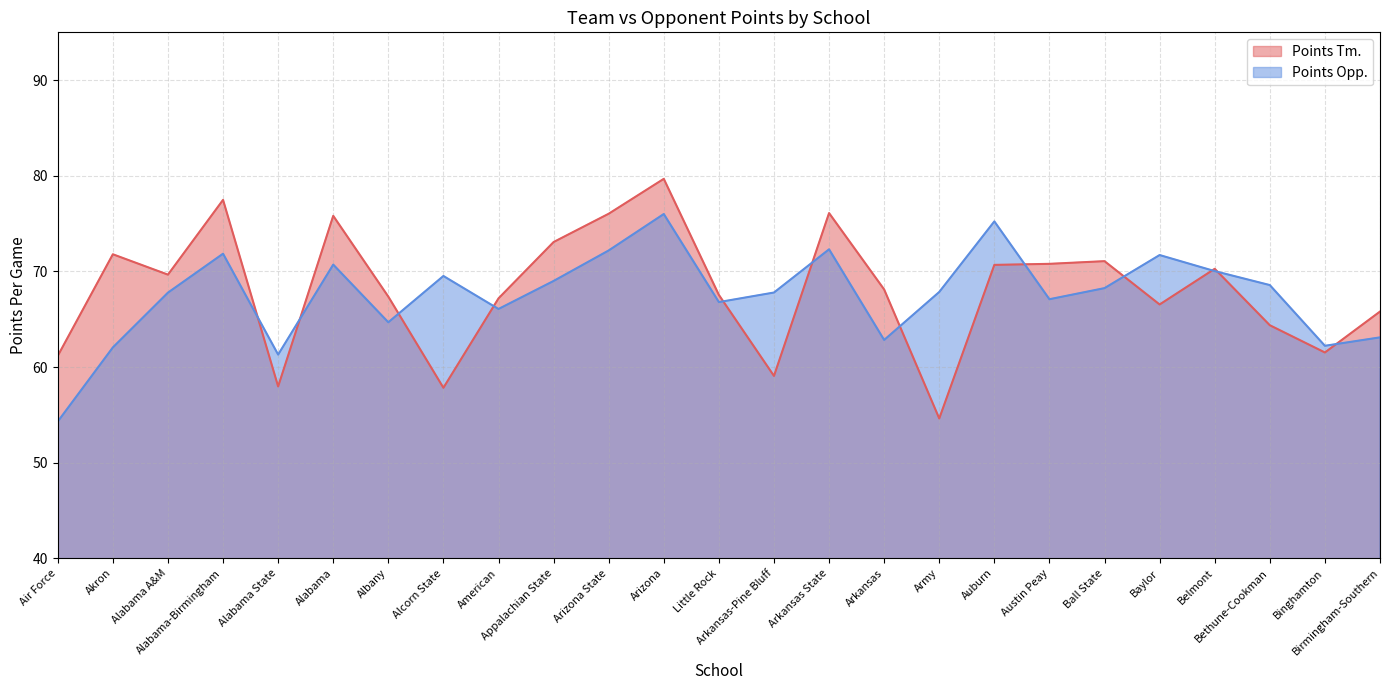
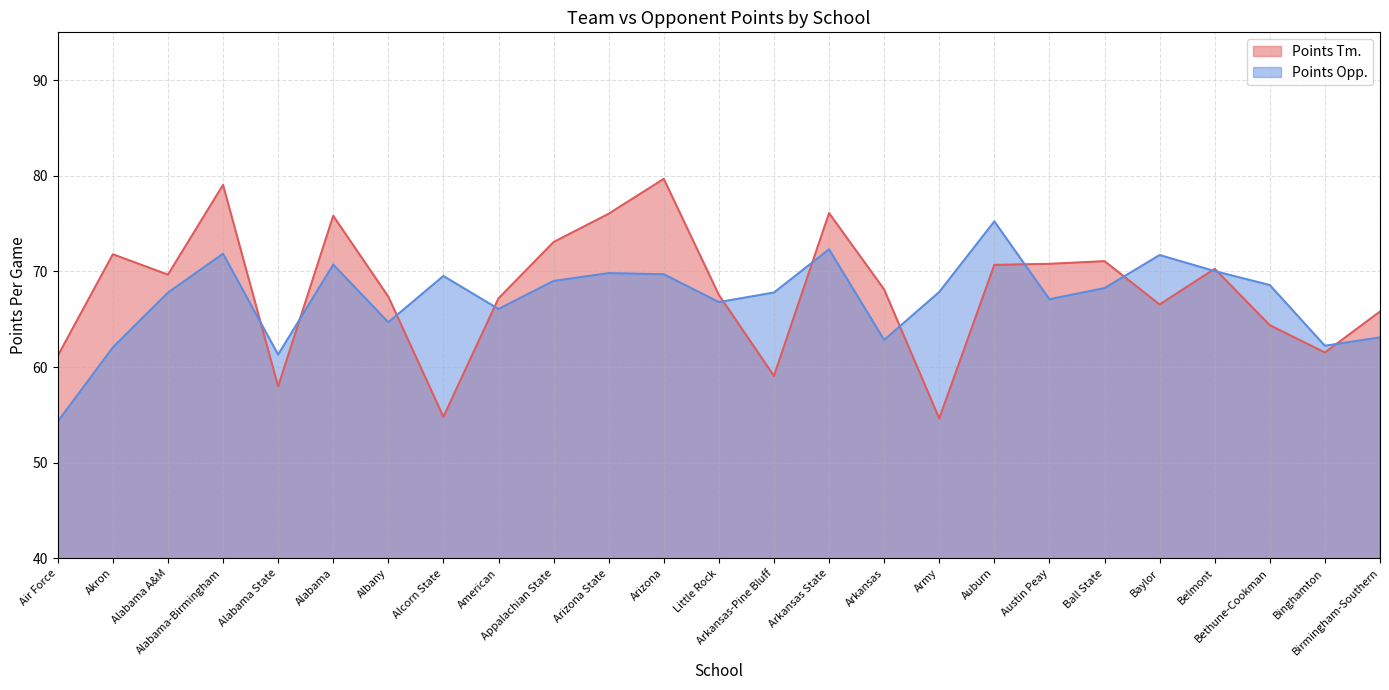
Points Tm., Alabama-Birmingham: 77 -> 79
Points Tm., Alcorn State: 58 -> 55
Points Opp., Arizona State: 72 -> 70
Points Opp., Arizona: 76 -> 70
